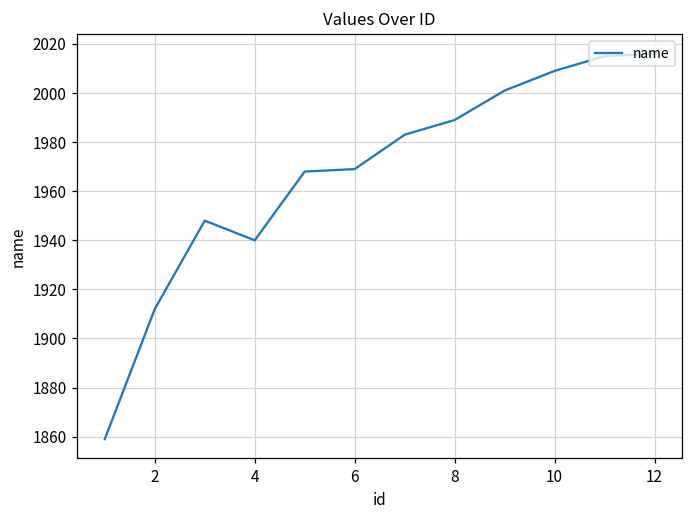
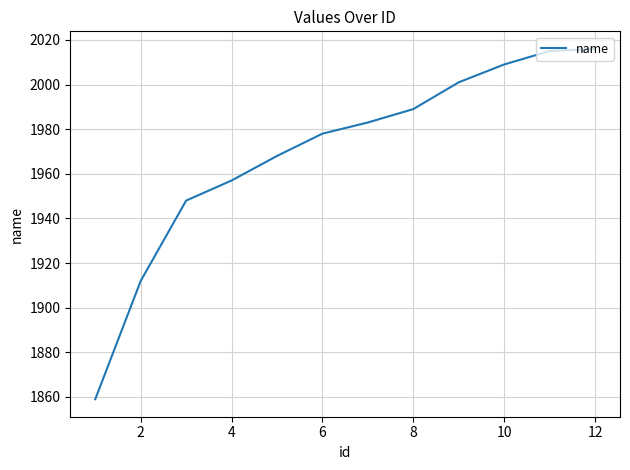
4: 1940 -> 1957
6: 1969 -> 1978
